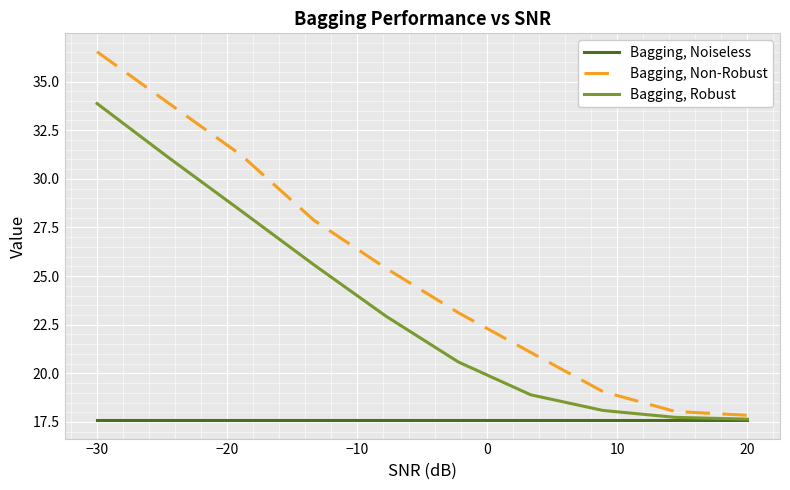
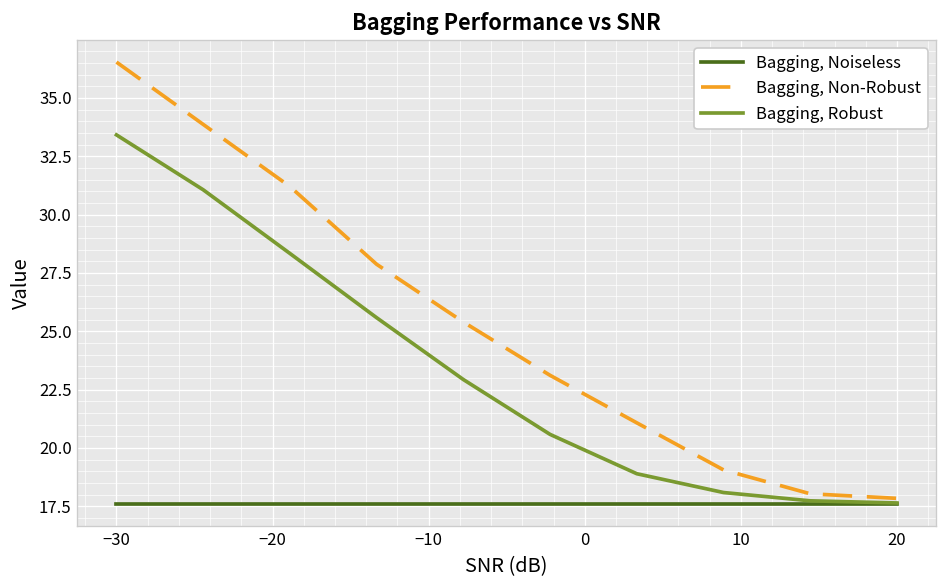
Bagging, Robust, −30: 33.9 -> 33.4
